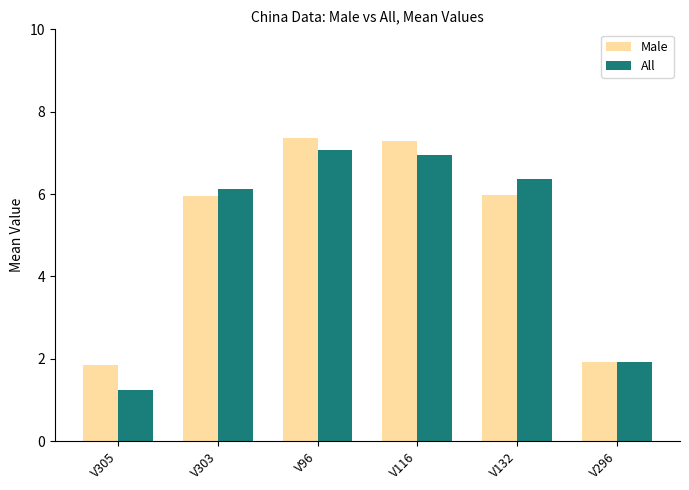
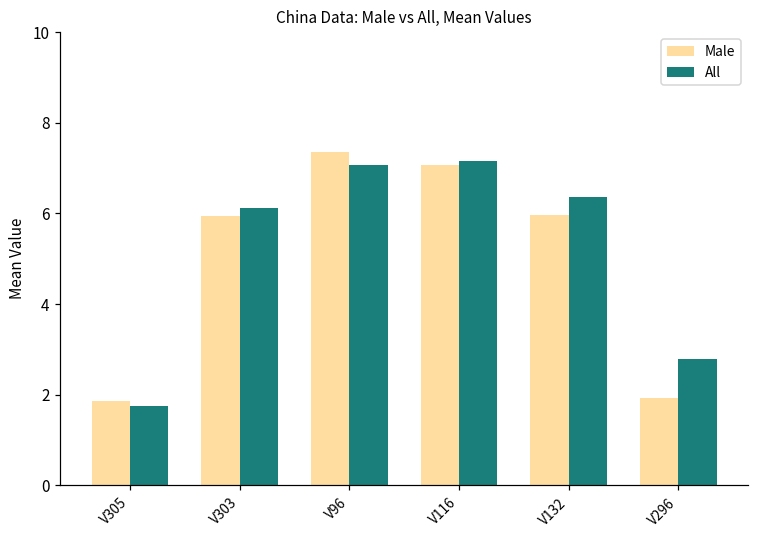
All, V305: 1.2 -> 1.8
Male, V116: 7.3 -> 7.1
All, V116: 7.0 -> 7.2
All, V296: 1.9 -> 2.8
